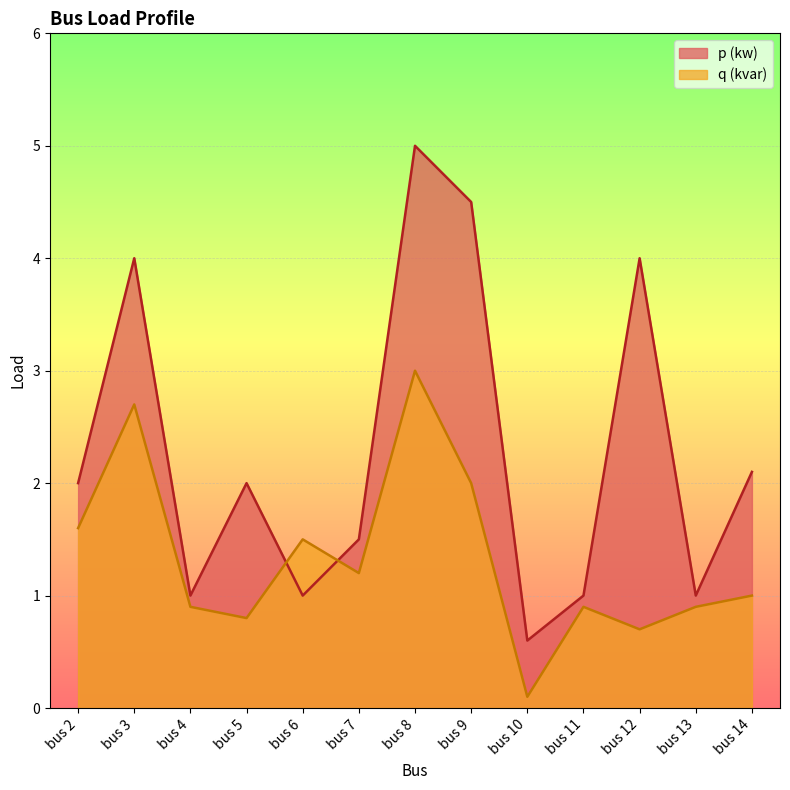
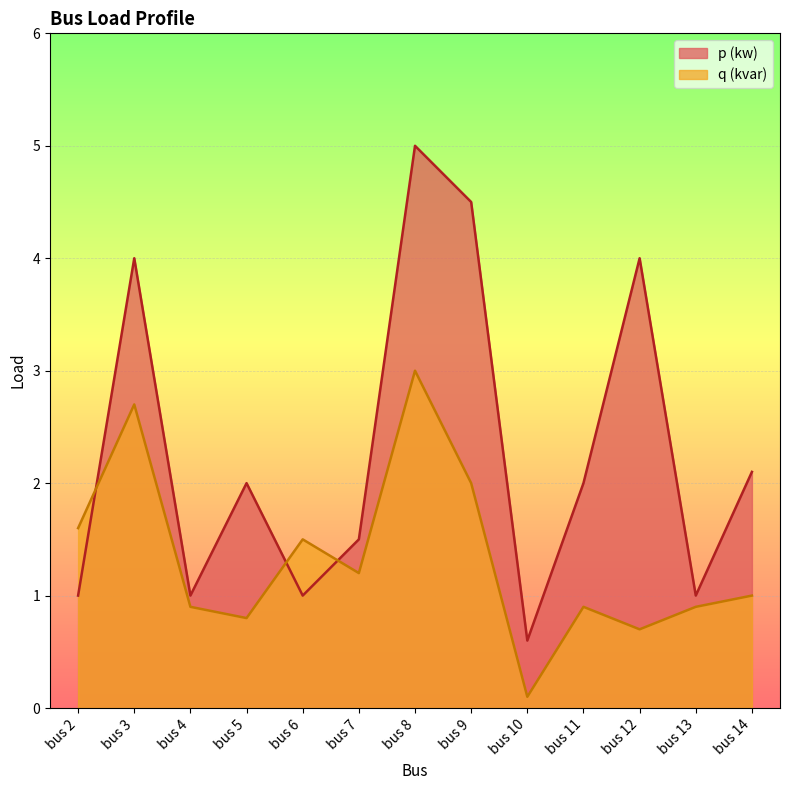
p (kw), bus 2: 2 -> 1
p (kw), bus 11: 1 -> 2
